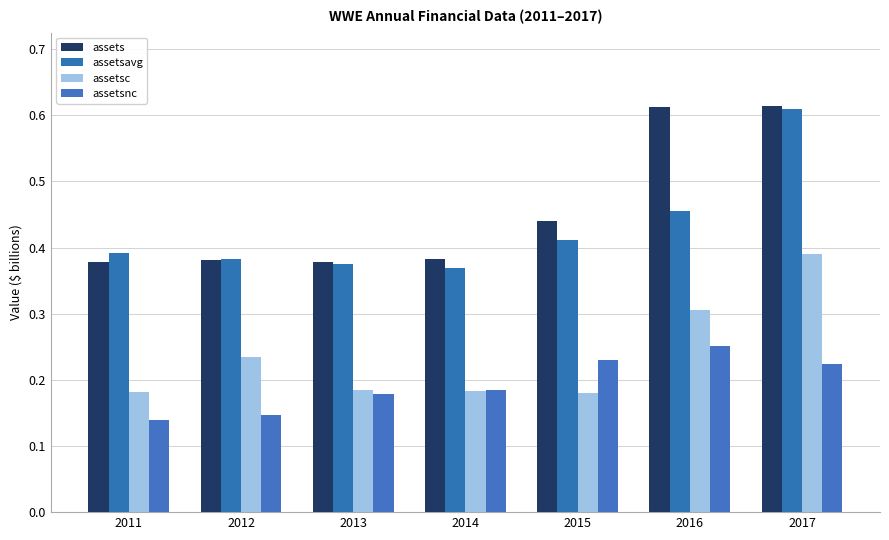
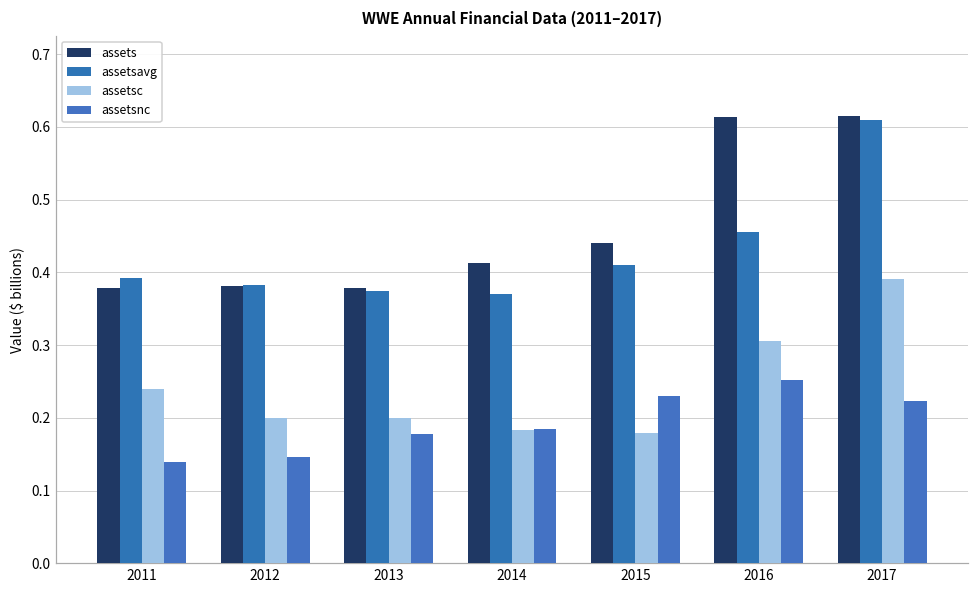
assetsc, 2011: 0.18 -> 0.24
assetsc, 2012: 0.23 -> 0.20
assetsc, 2013: 0.18 -> 0.20
assets, 2014: 0.38 -> 0.41
